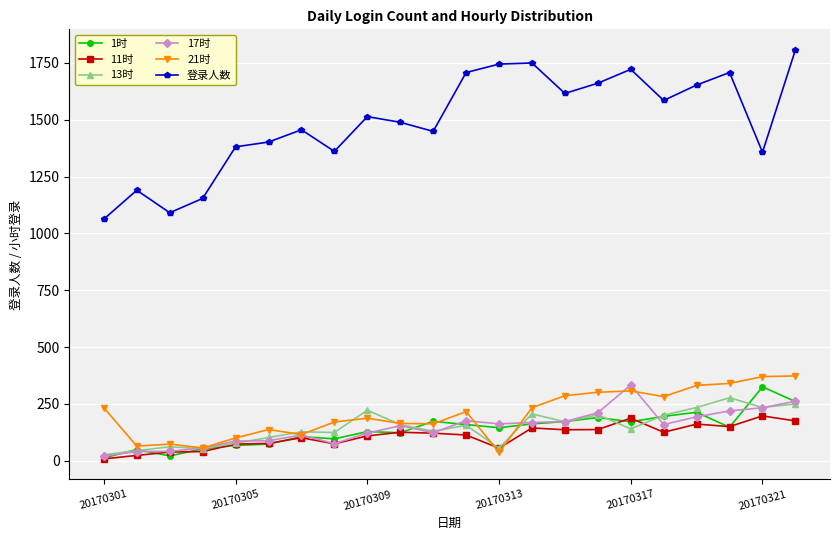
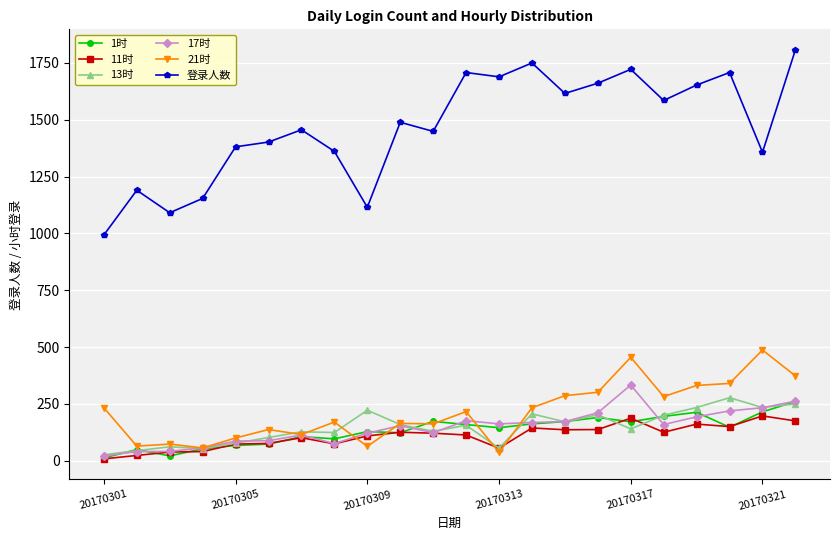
登录人数, 20170301: 1060 -> 990
21时, 20170309: 190 -> 60
登录人数, 20170309: 1510 -> 1120
登录人数, 20170313: 1750 -> 1690
21时, 20170317: 310 -> 460
1时, 20170321: 330 -> 220
21时, 20170321: 370 -> 490
